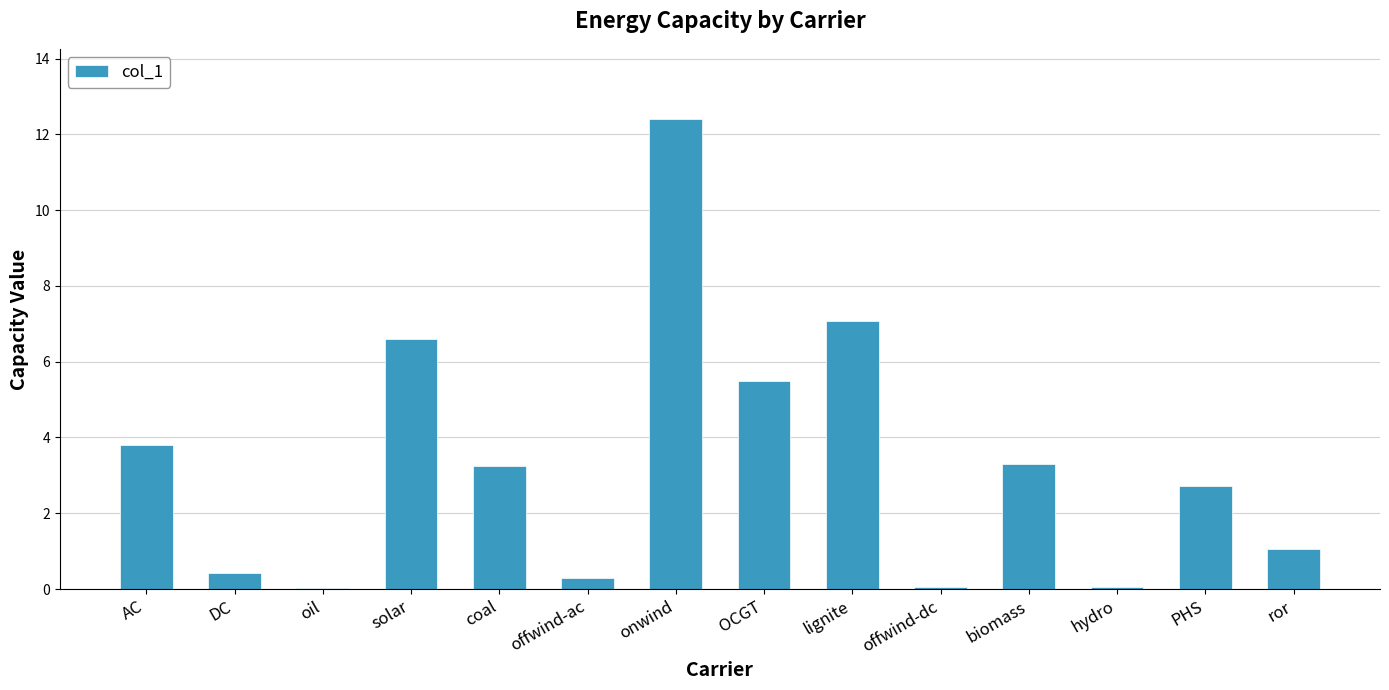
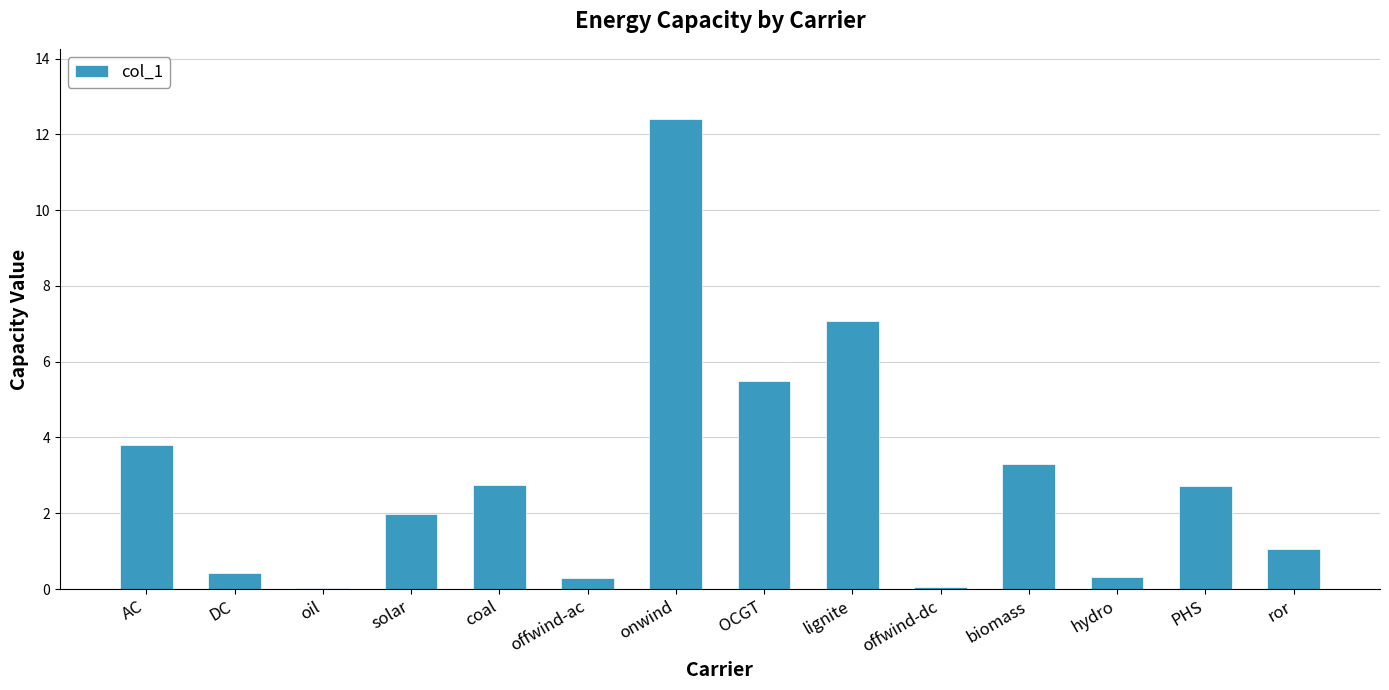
solar: 6.6 -> 2.0
coal: 3.2 -> 2.8
hydro: 0.1 -> 0.3
